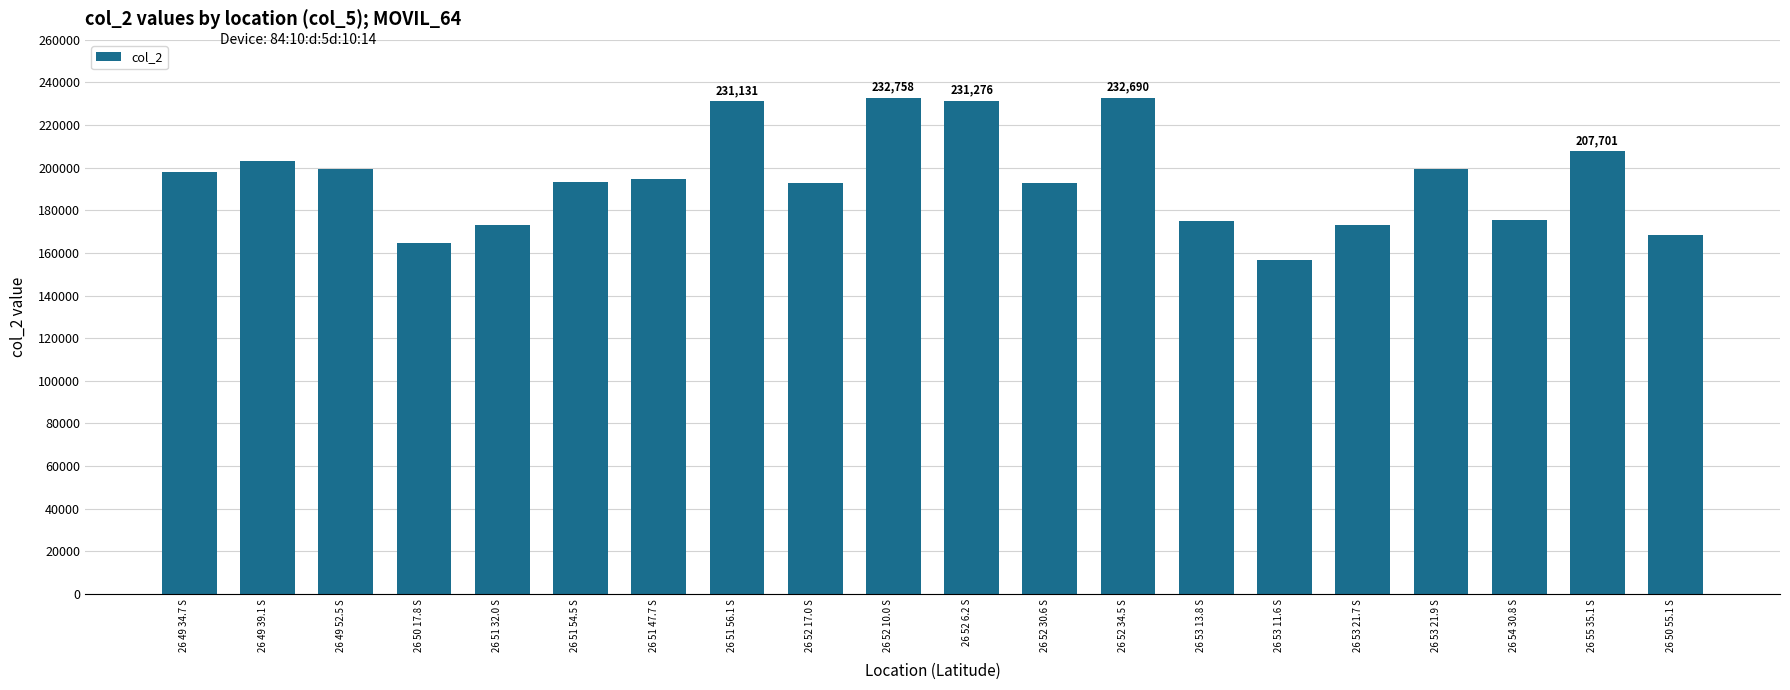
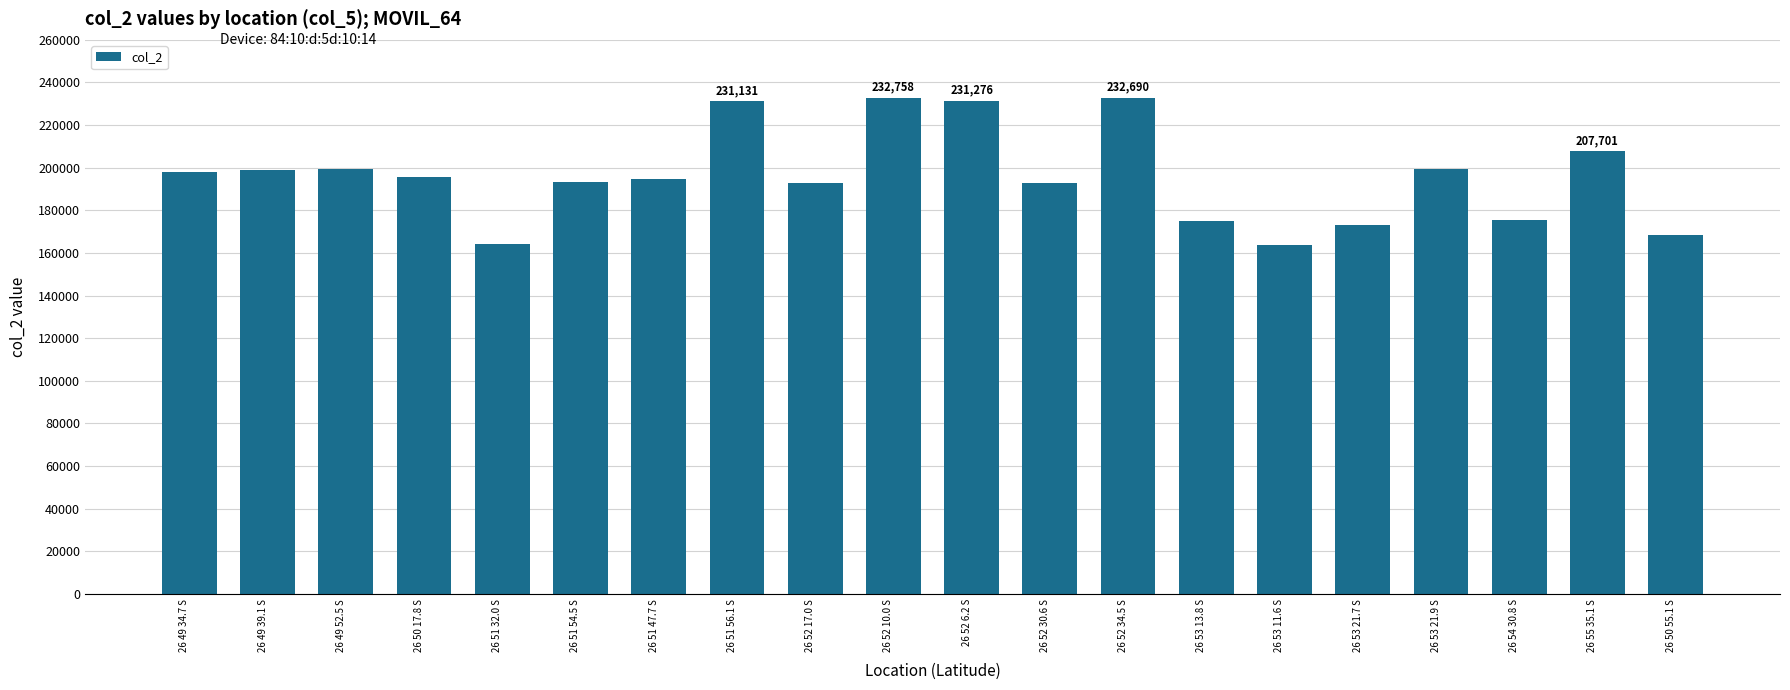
26 49 39.1 S: 203000 -> 199000
26 50 17.8 S: 164000 -> 196000
26 51 32.0 S: 173000 -> 164000
26 53 11.6 S: 157000 -> 164000
